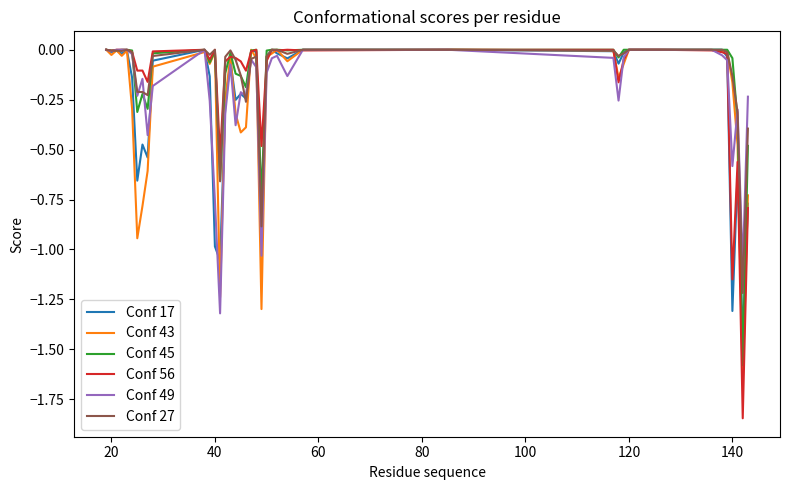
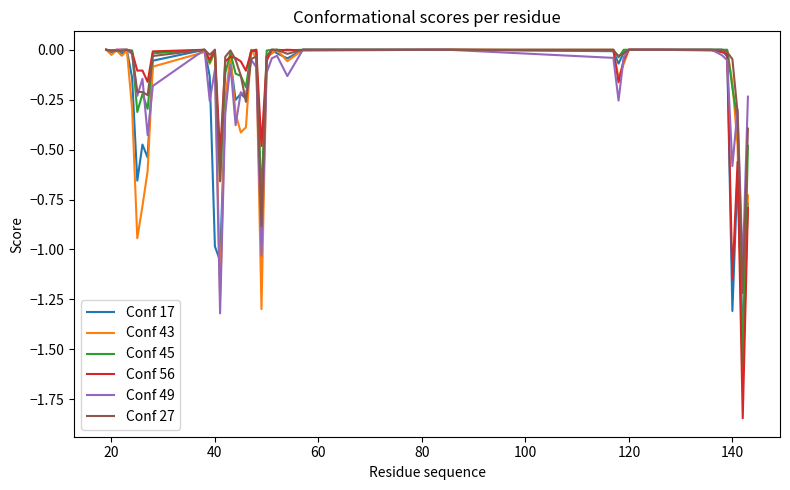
Conf 49, 40: -0.75 -> -0.10
Conf 45, 140: -0.04 -> -0.19
Conf 27, 140: -0.13 -> -0.05
